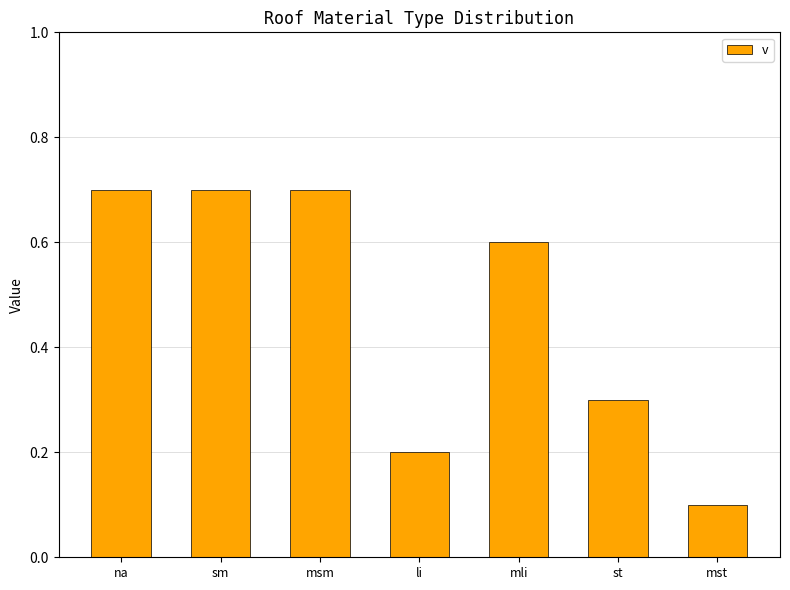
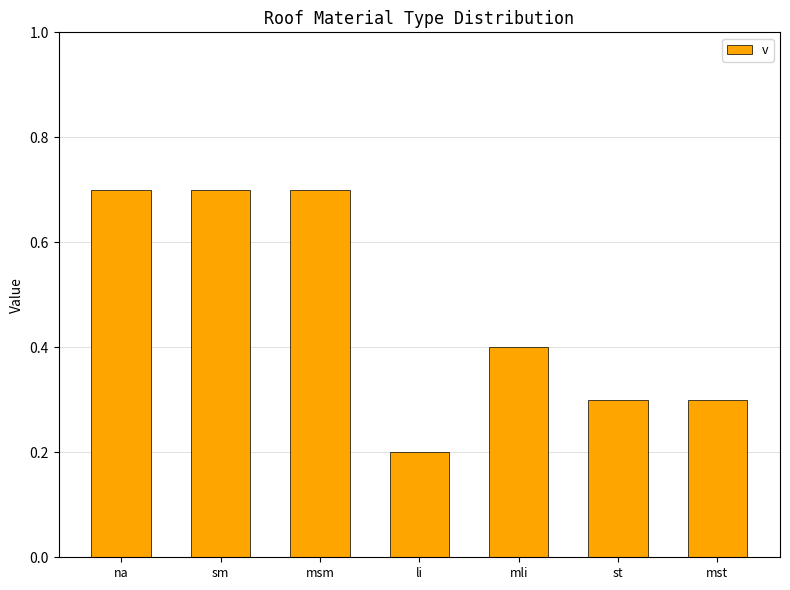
mli: 0.6 -> 0.4
mst: 0.1 -> 0.3
